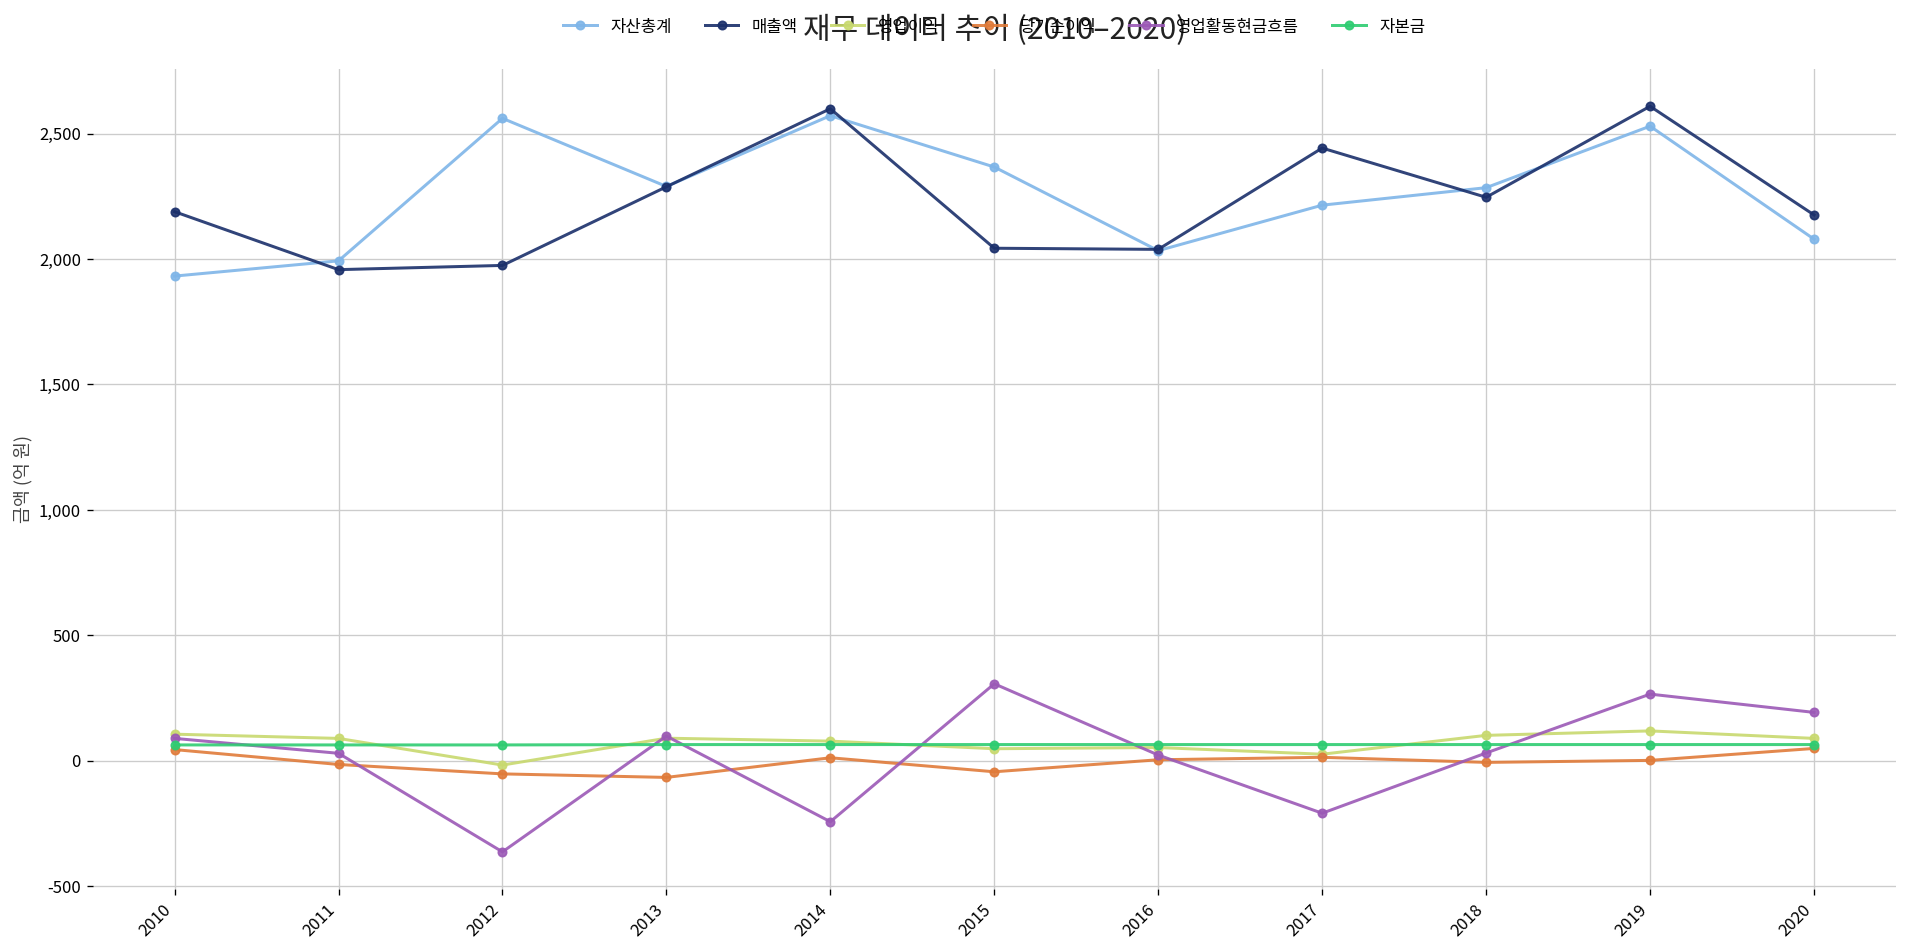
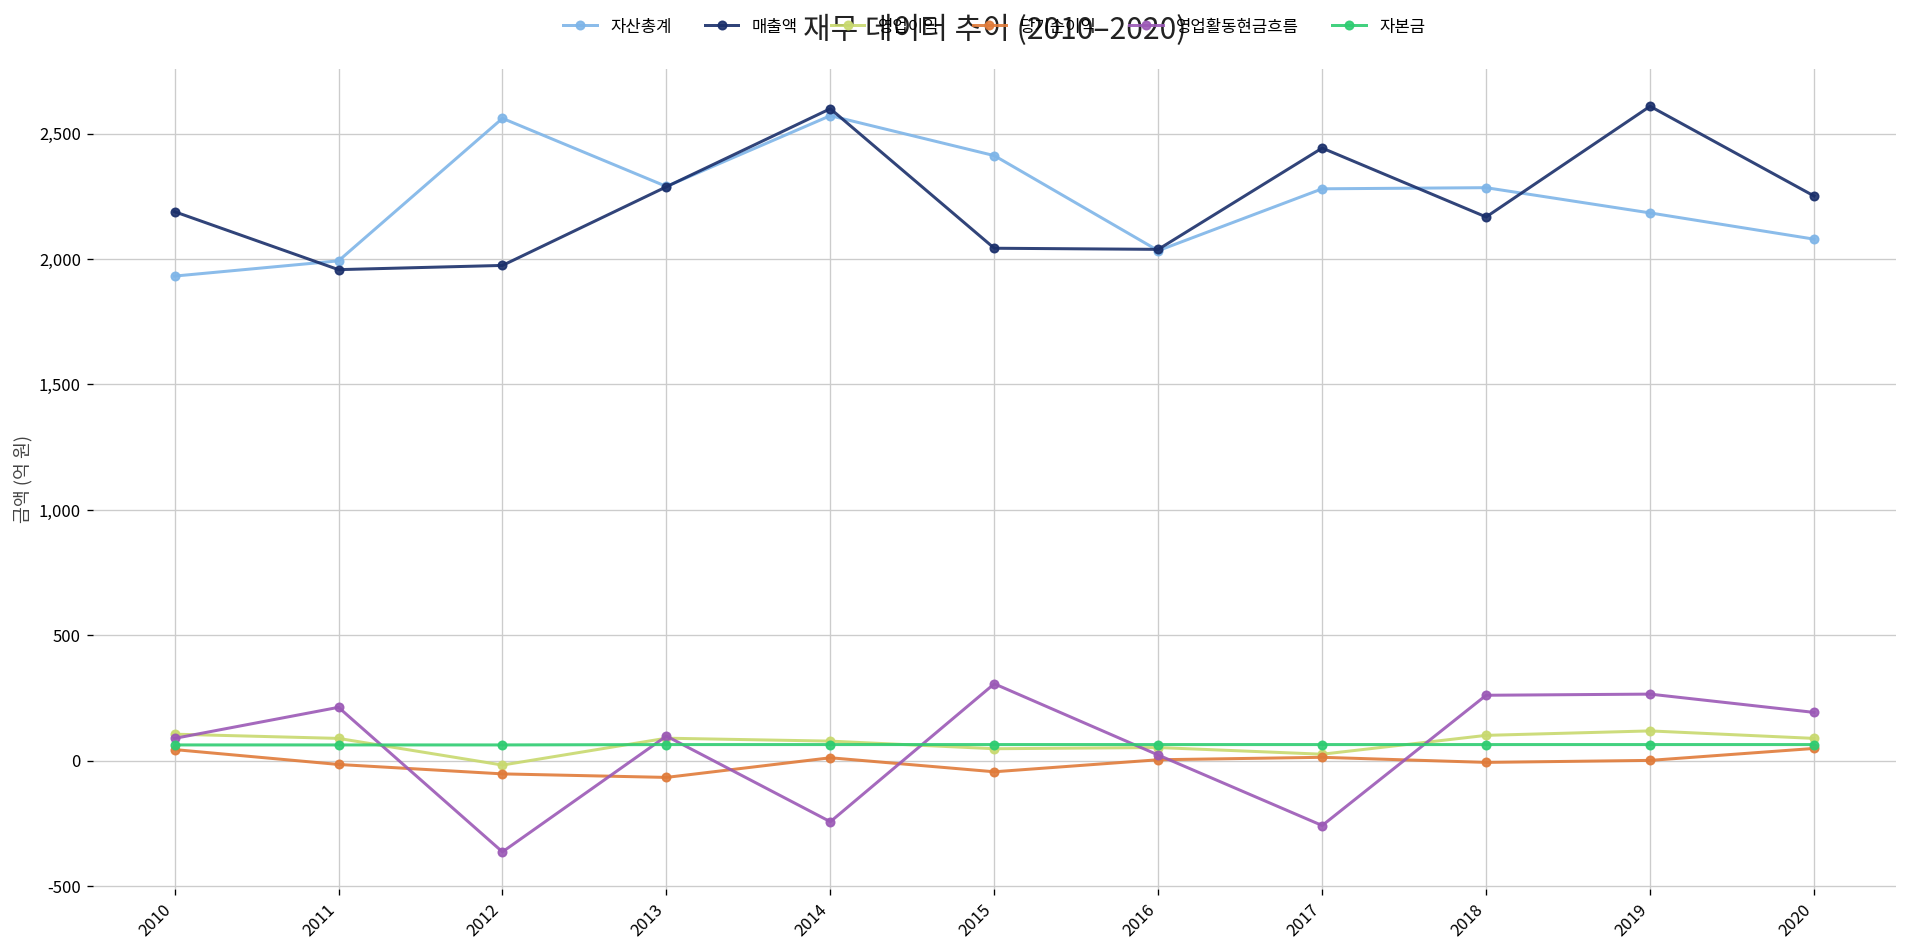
영업활동현금흐름, 2011: 30 -> 210
자산총계, 2015: 2,370 -> 2,410
자산총계, 2017: 2,210 -> 2,280
영업활동현금흐름, 2017: -210 -> -260
매출액, 2018: 2,250 -> 2,170
영업활동현금흐름, 2018: 30 -> 260
자산총계, 2019: 2,530 -> 2,180
매출액, 2020: 2,180 -> 2,250
